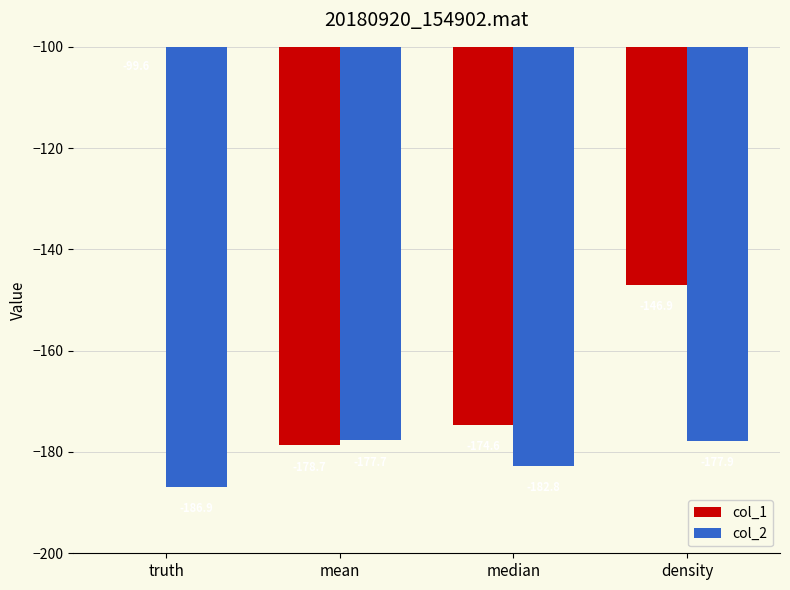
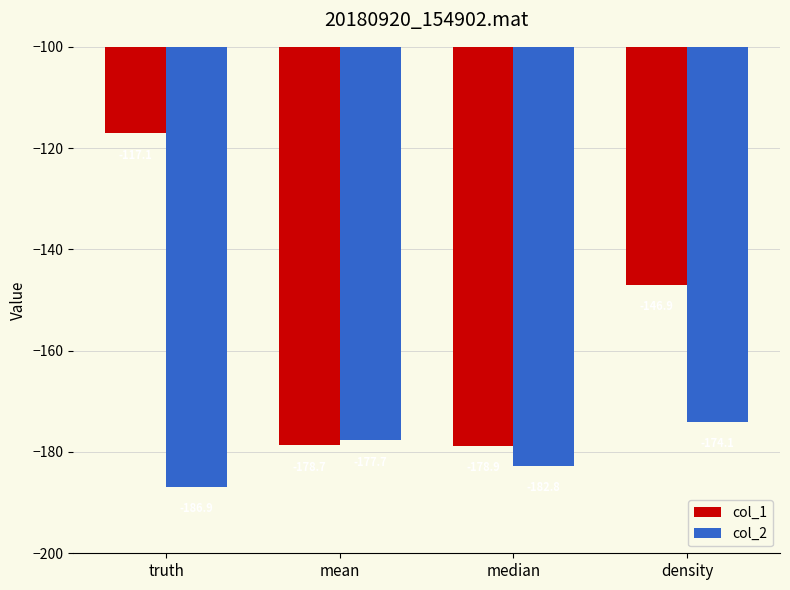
col_1, truth: -100 -> -117
col_1, median: -175 -> -179
col_2, density: -178 -> -174
